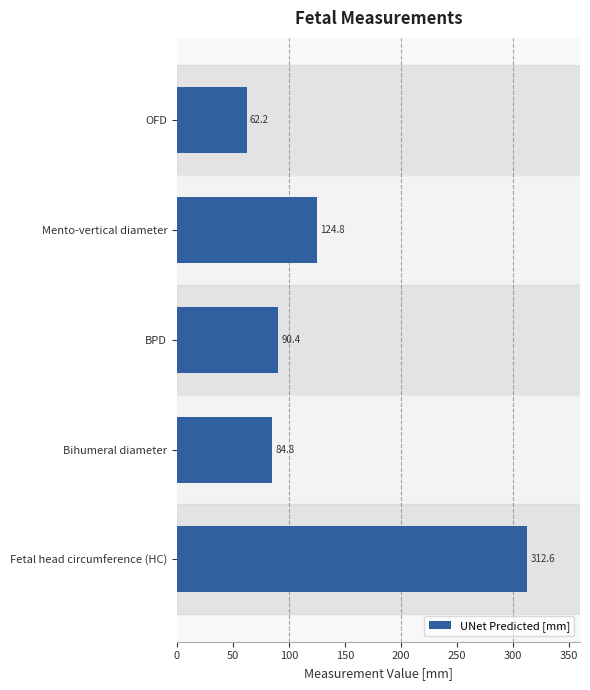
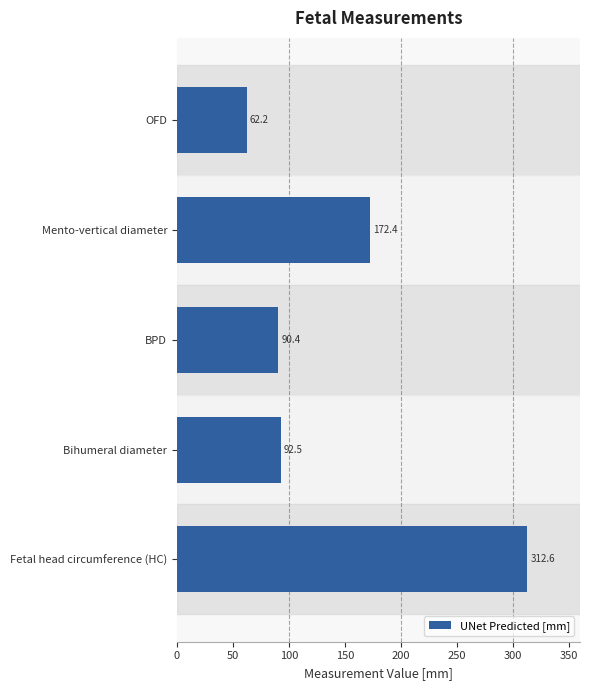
Mento-vertical diameter: 124.8 -> 172.4
Bihumeral diameter: 84.8 -> 92.5
